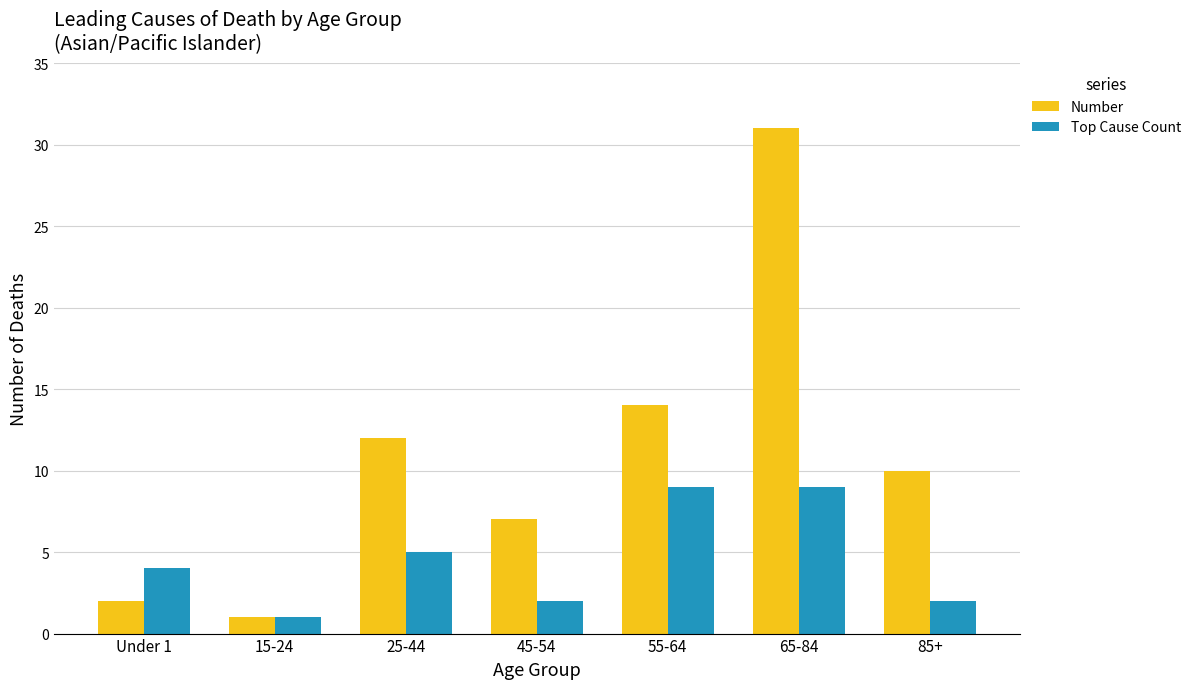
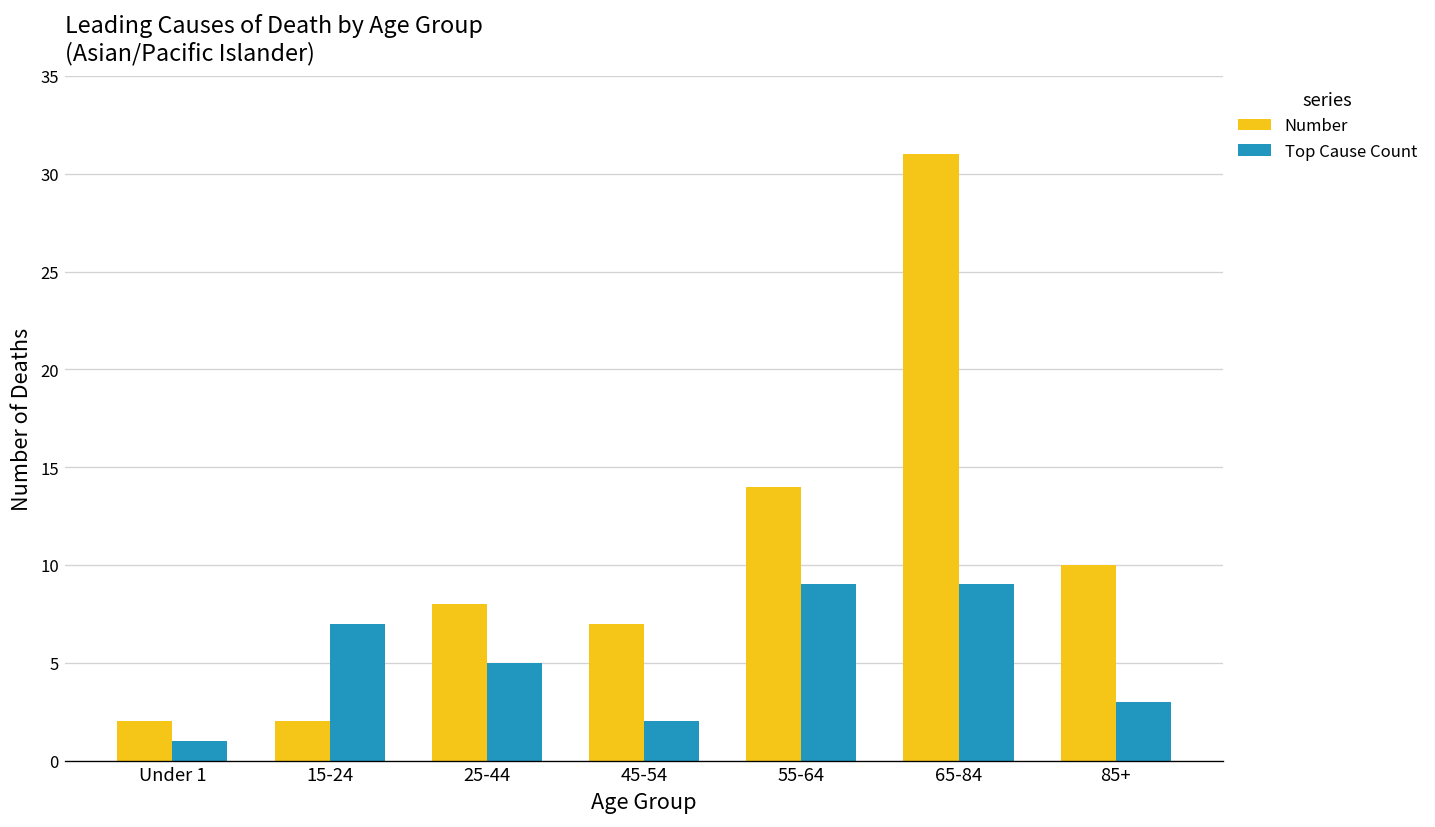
Top Cause Count, Under 1: 4 -> 1
Number, 15-24: 1 -> 2
Top Cause Count, 15-24: 1 -> 7
Number, 25-44: 12 -> 8
Top Cause Count, 85+: 2 -> 3
